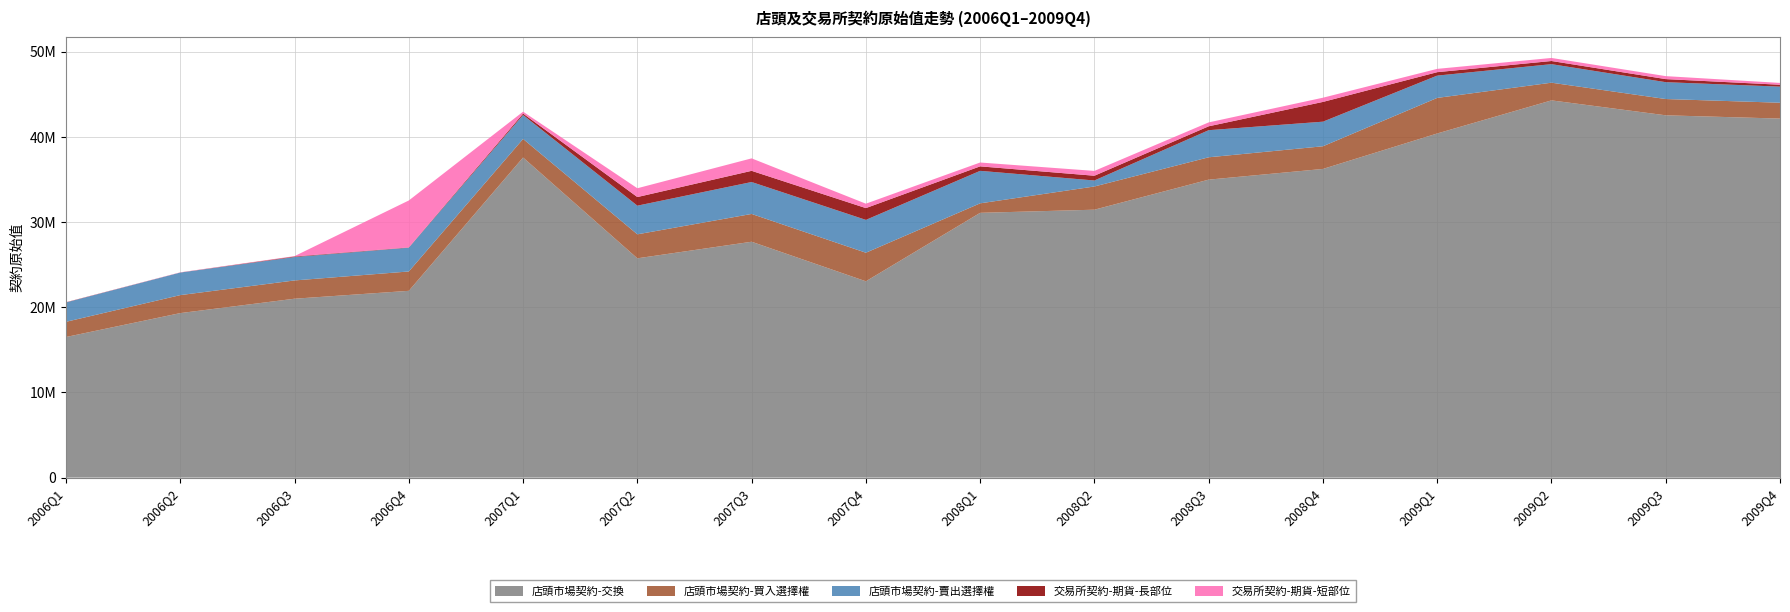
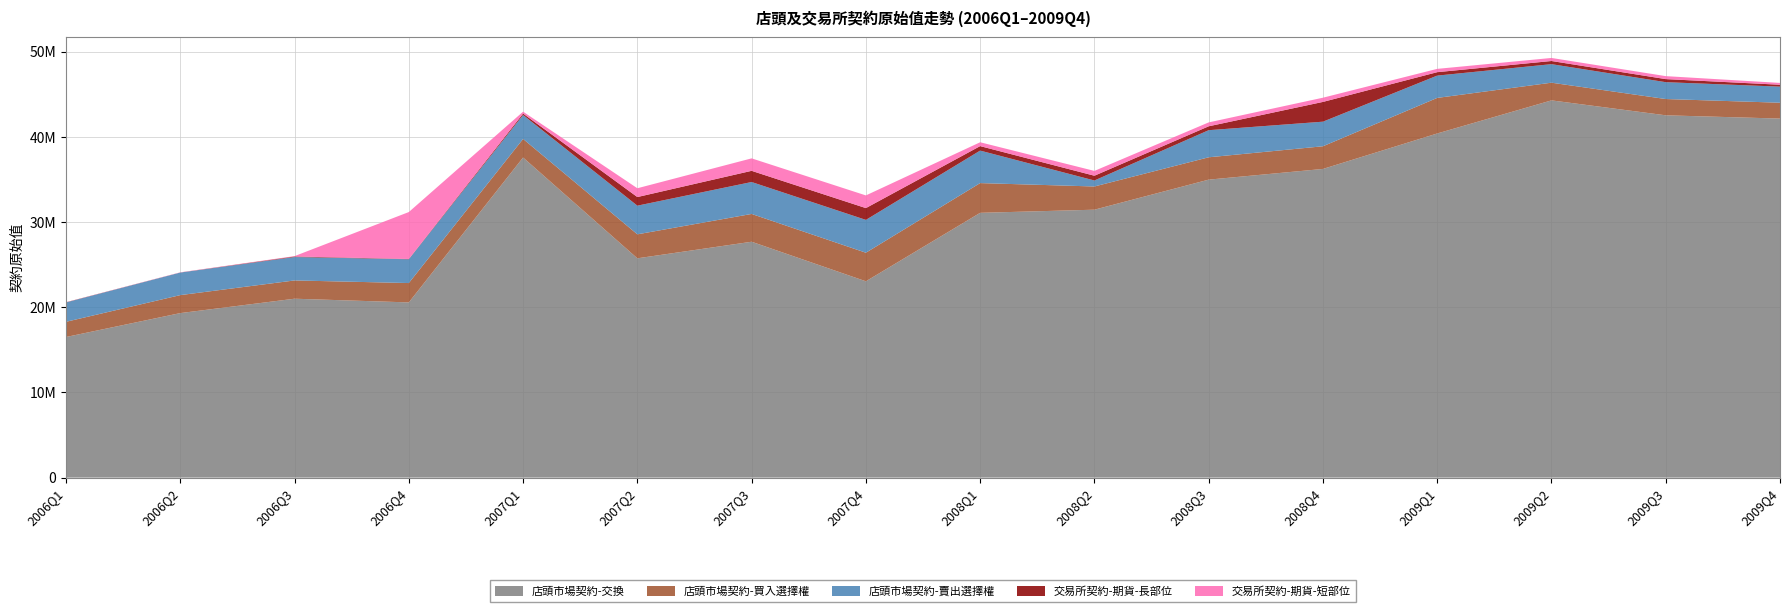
店頭市場契約-交換, 2006Q4: 22000000 -> 21000000
交易所契約-期貨-短部位, 2007Q4: 500000 -> 1500000
店頭市場契約-買入選擇權, 2008Q1: 1000000 -> 3000000
